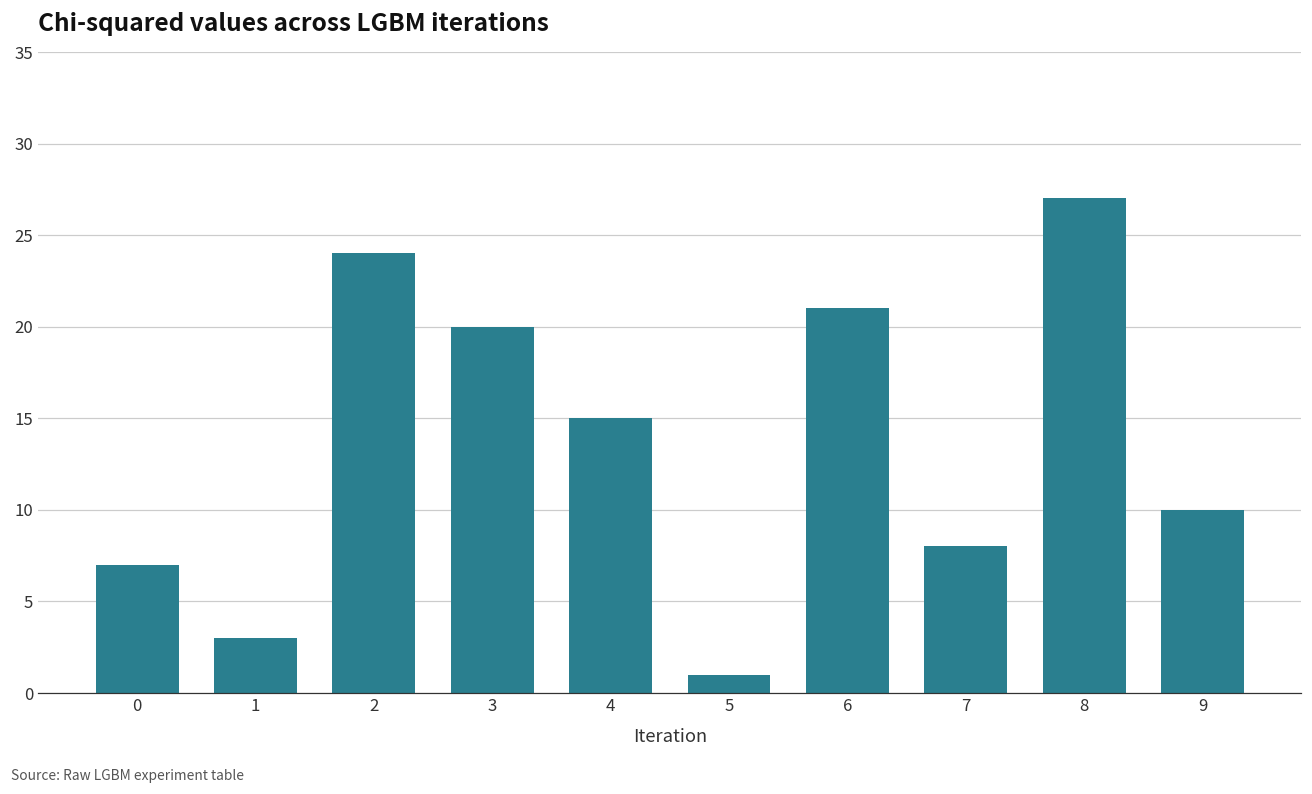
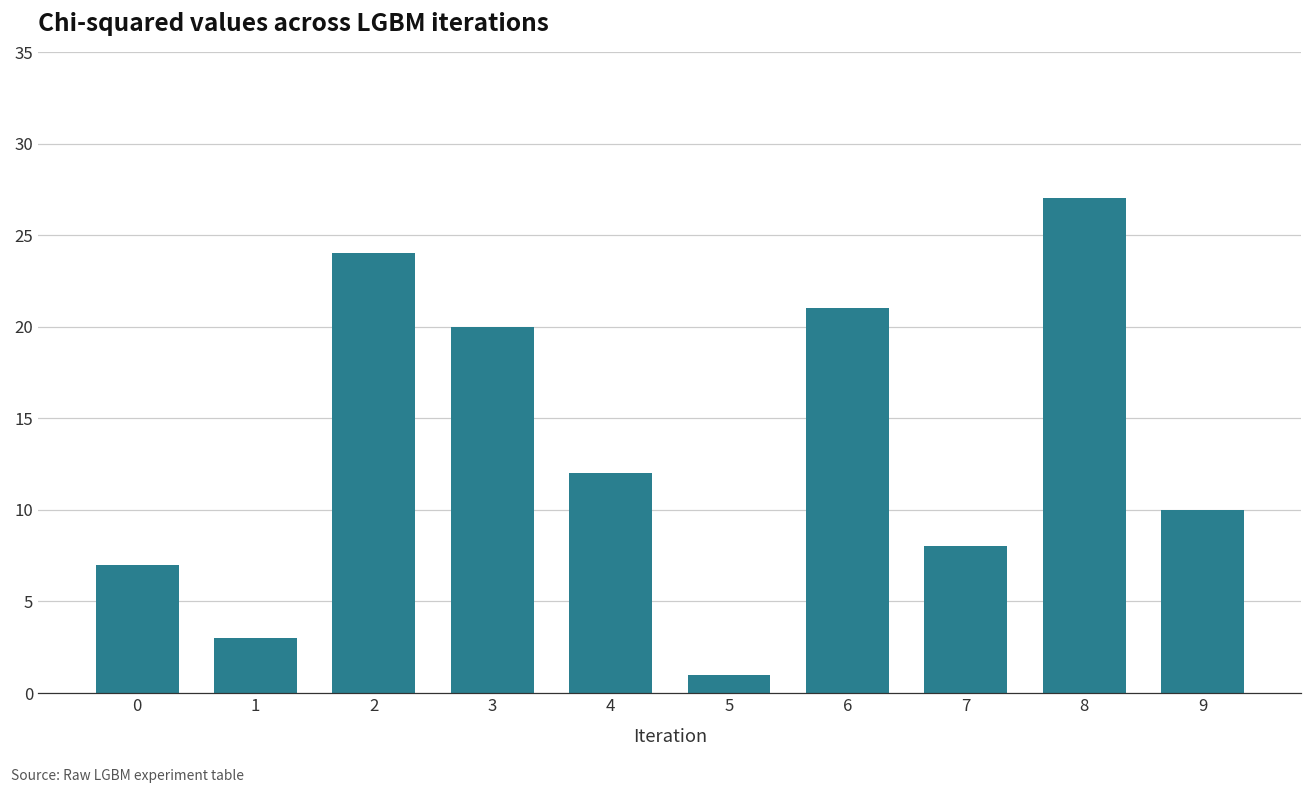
4: 15 -> 12
